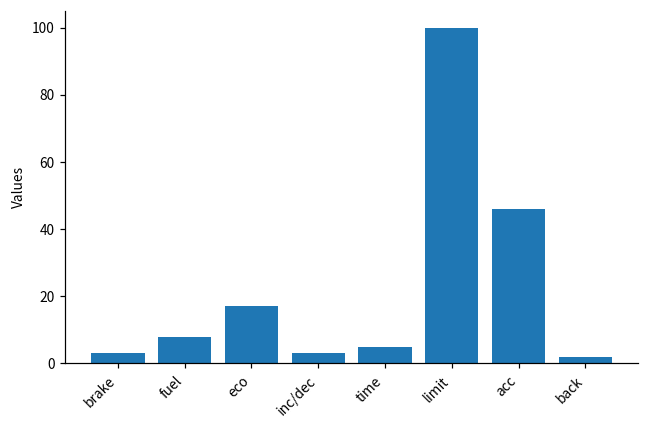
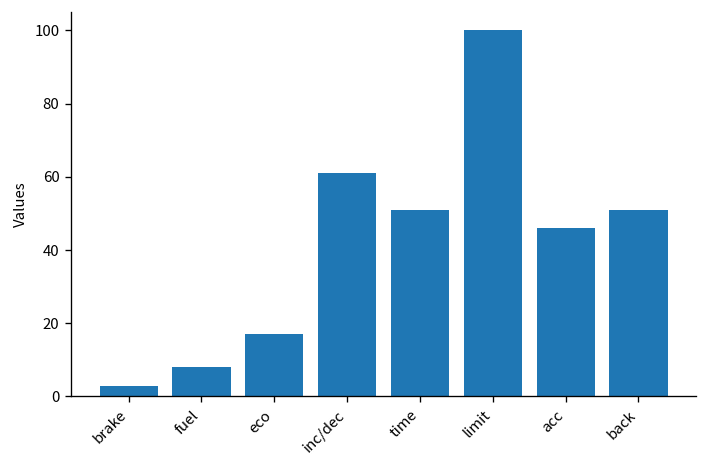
inc/dec: 3 -> 61
time: 5 -> 51
back: 2 -> 51
